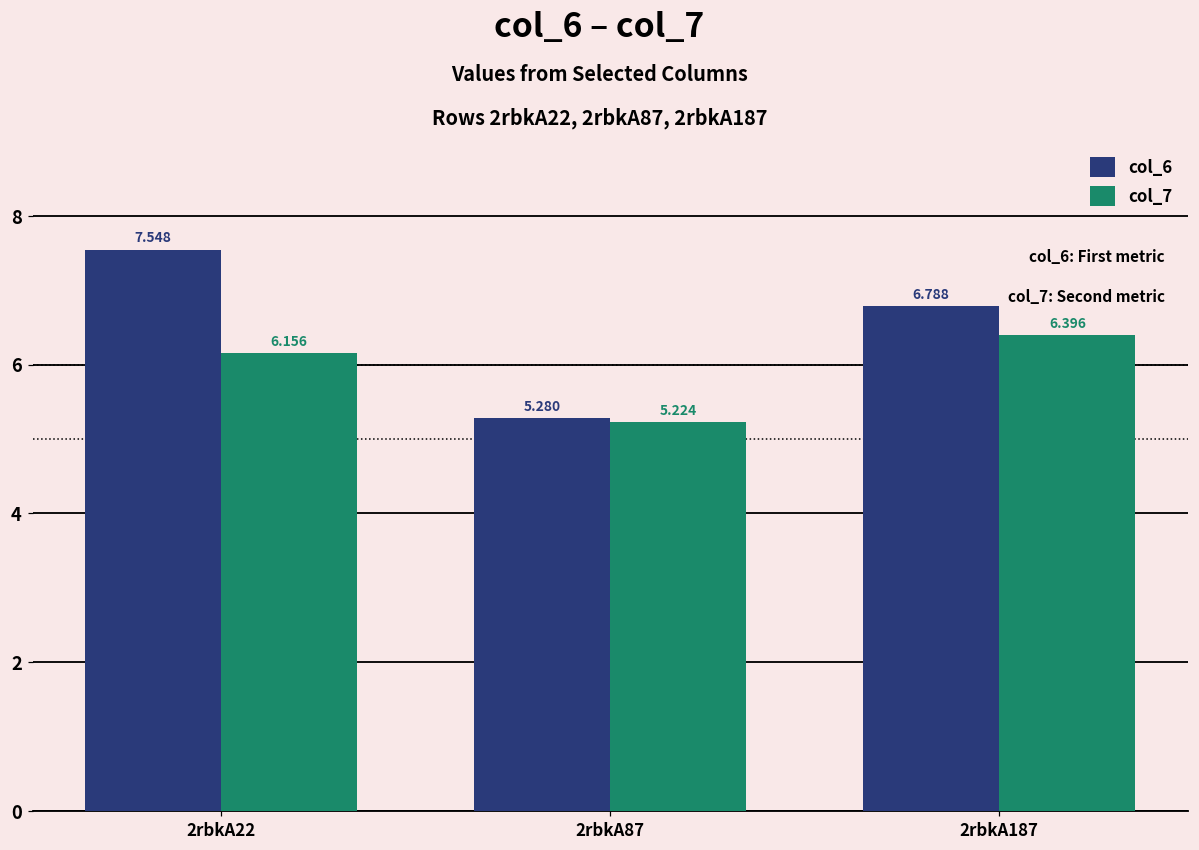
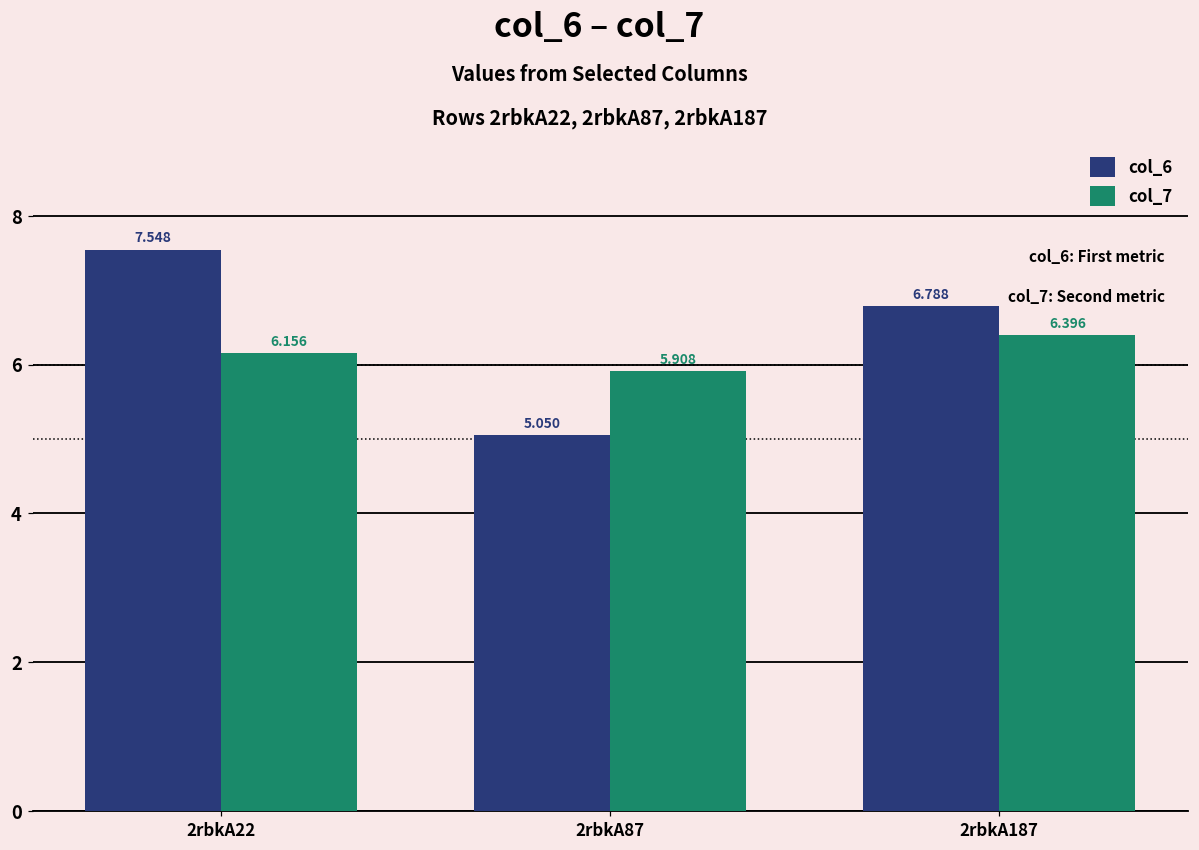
col_6, 2rbkA87: 5.280 -> 5.050
col_7, 2rbkA87: 5.224 -> 5.908
